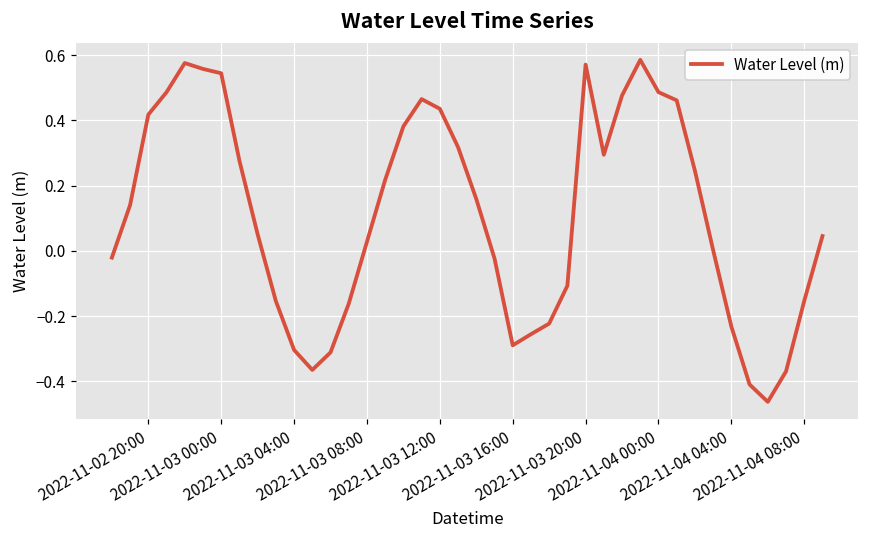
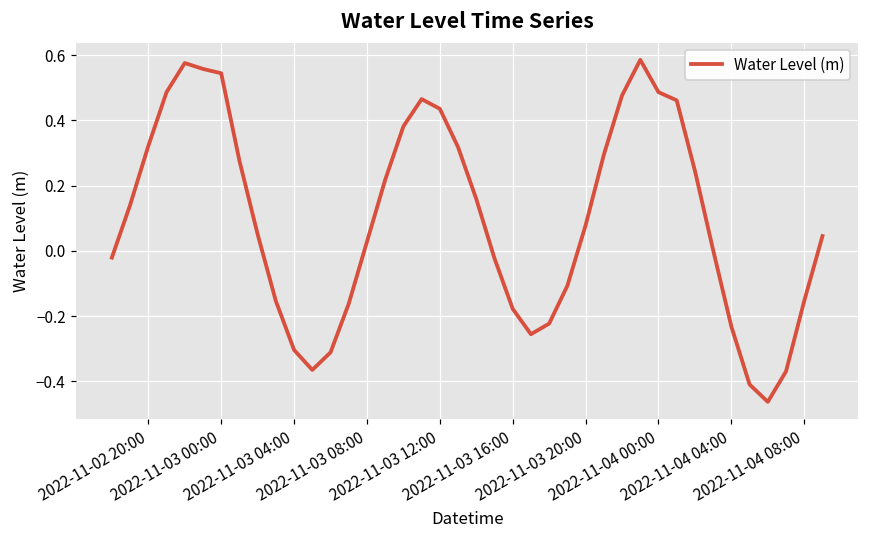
2022-11-02 20:00: 0.42 -> 0.32
2022-11-03 16:00: -0.29 -> -0.18
2022-11-03 20:00: 0.57 -> 0.08
